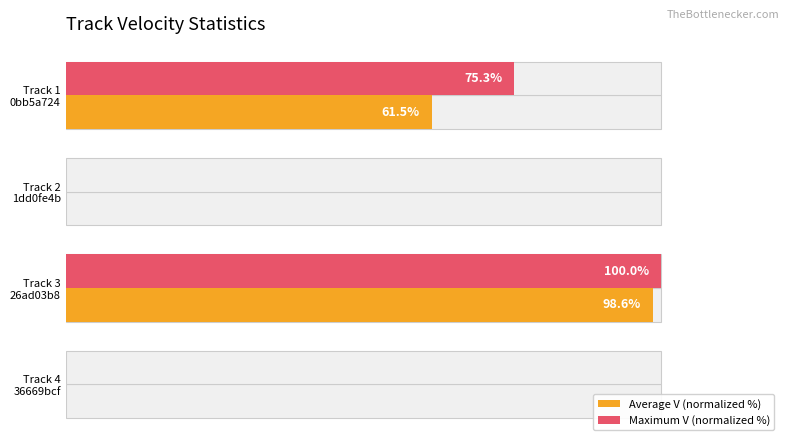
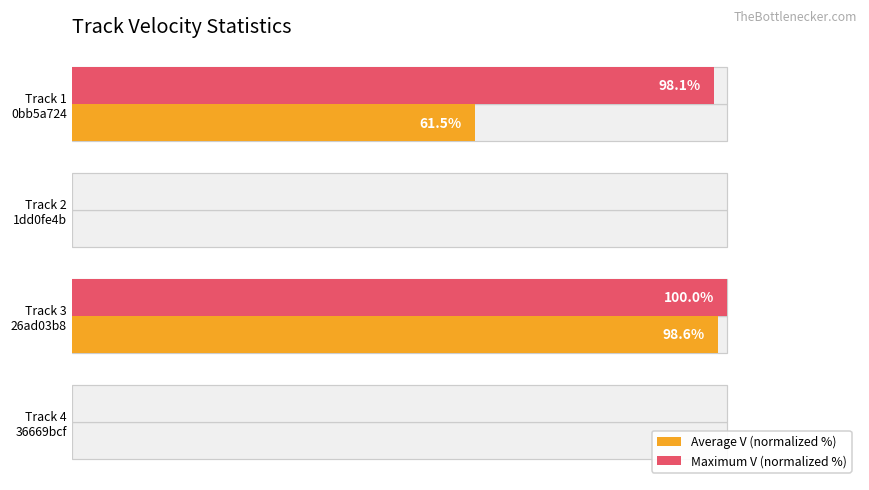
Maximum V (normalized %), Track 1 0bb5a724: 75.3% -> 98.1%
